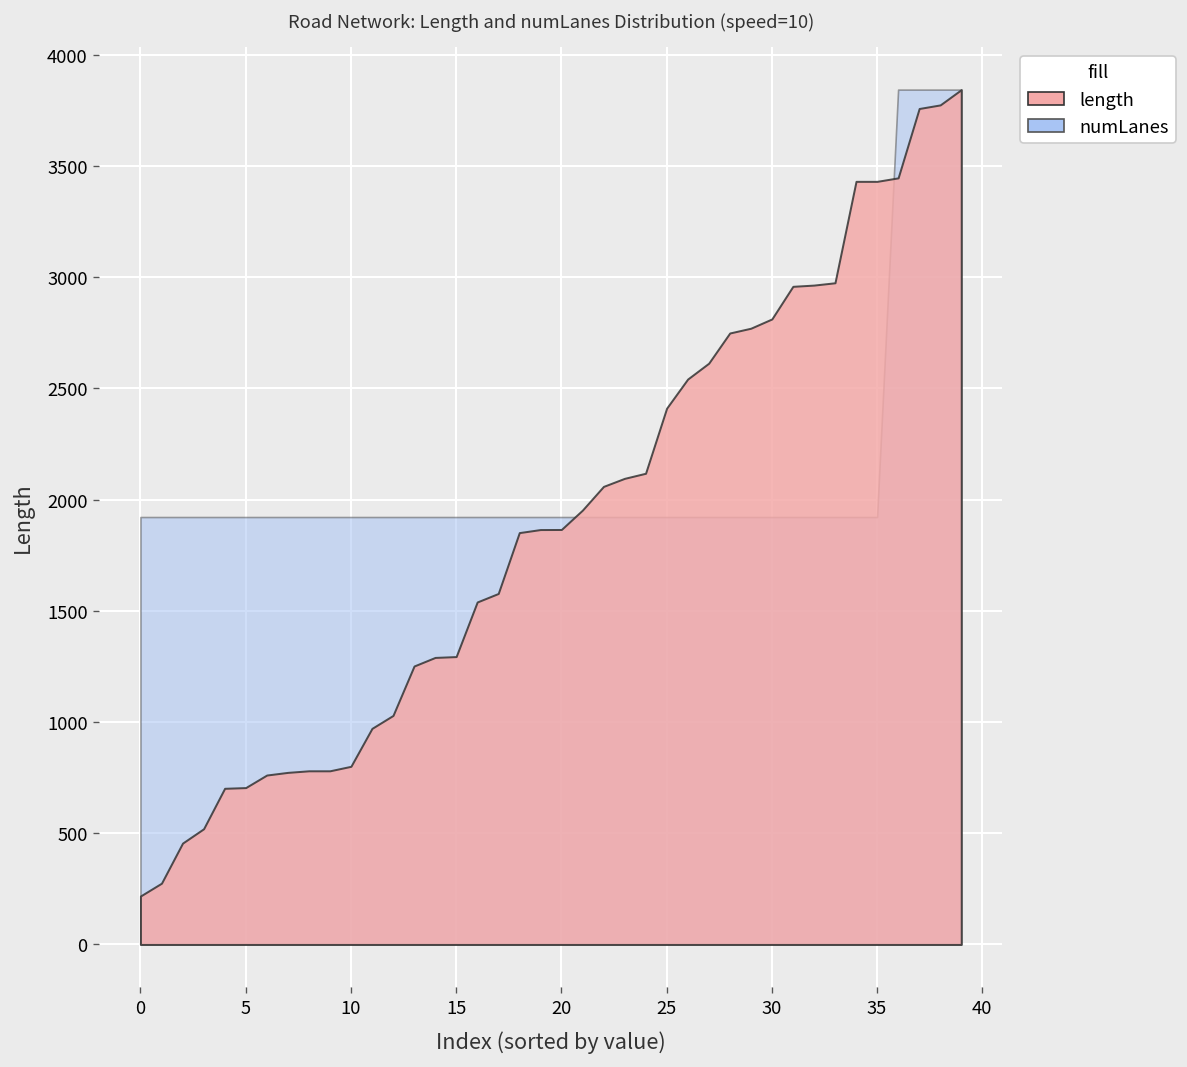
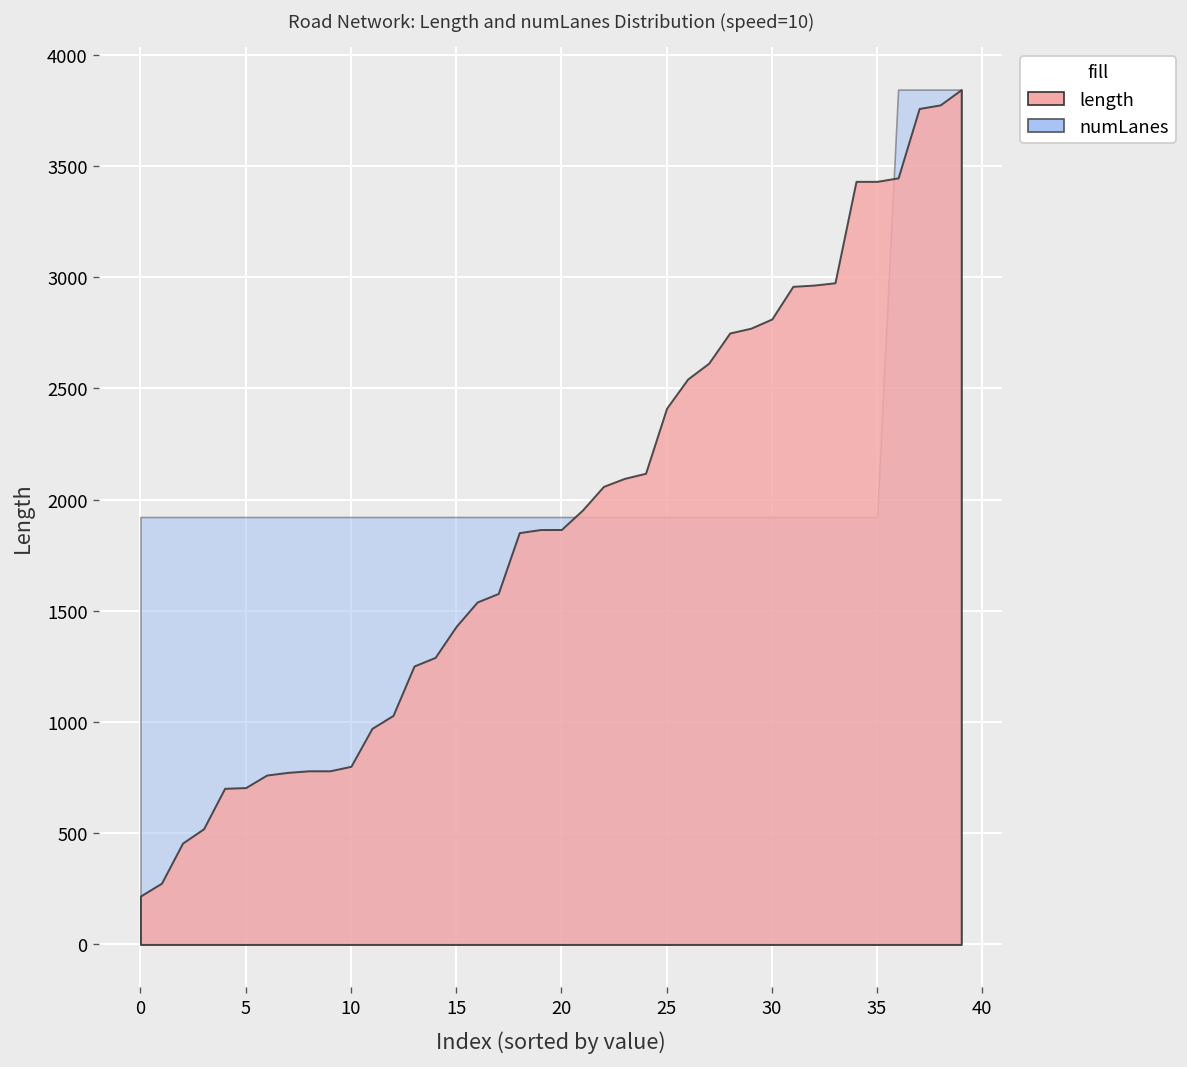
length, 15: 1290 -> 1430
